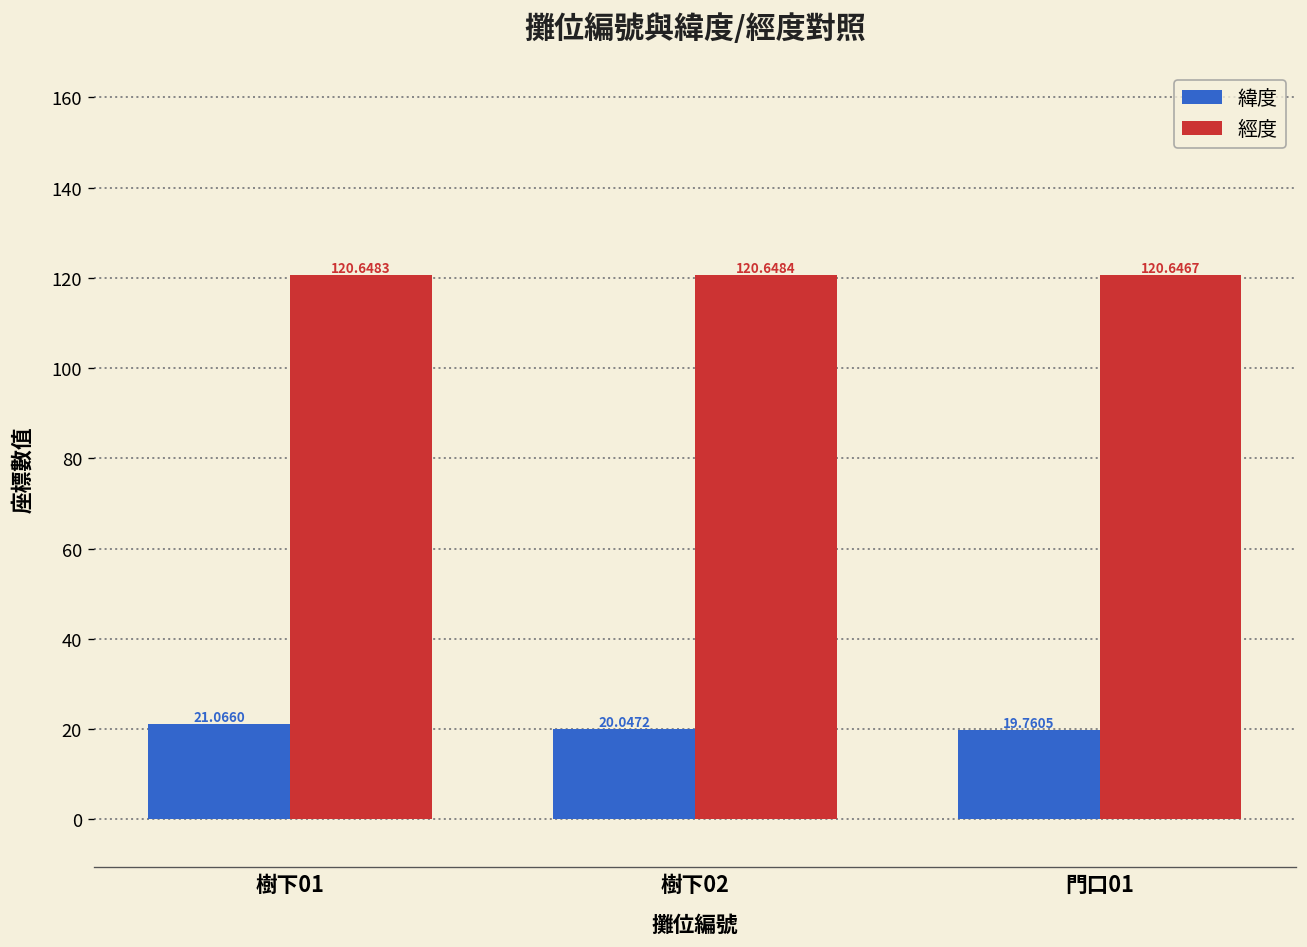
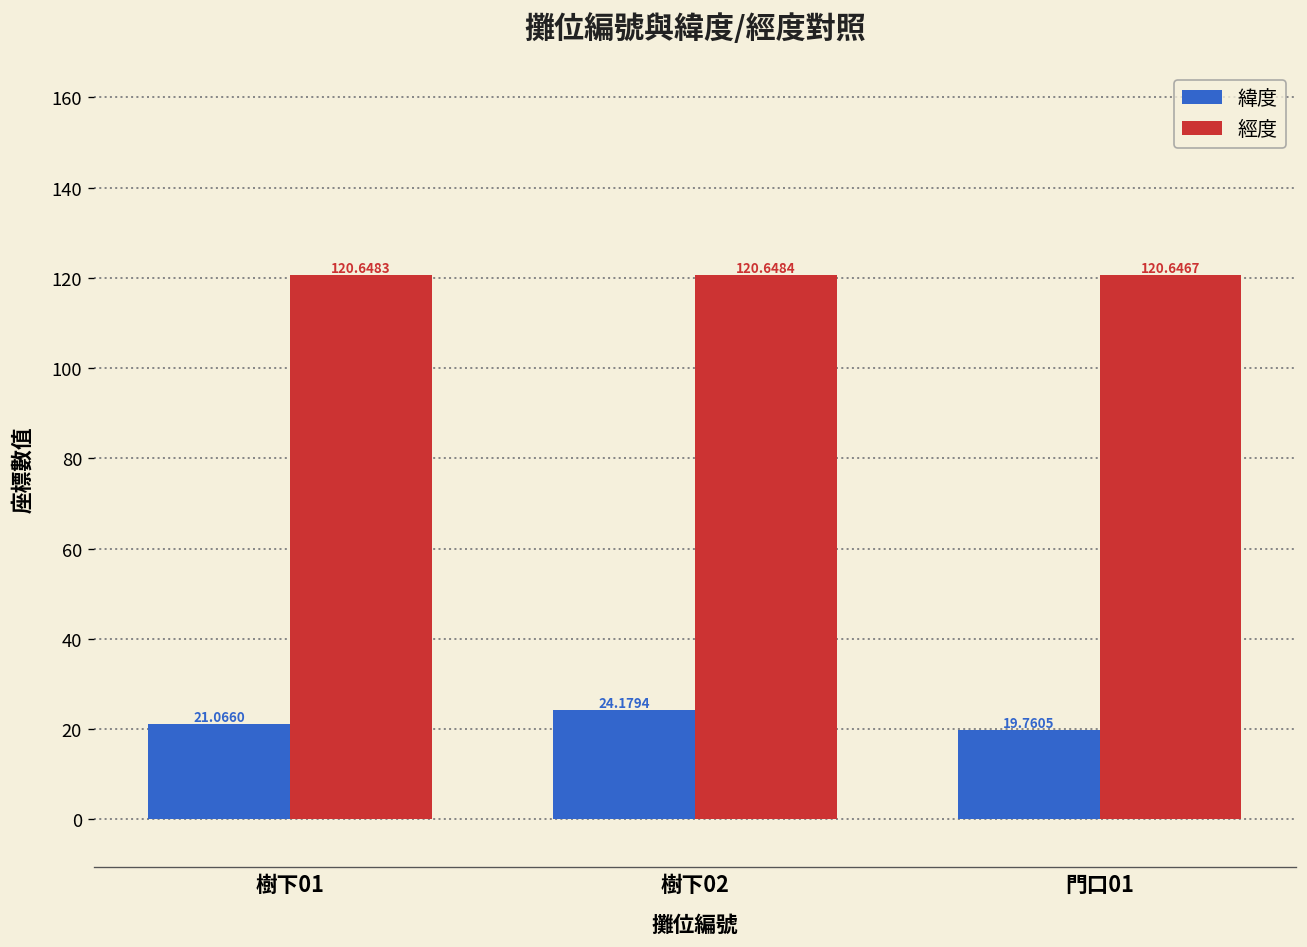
緯度, 樹下02: 20.0472 -> 24.1794
